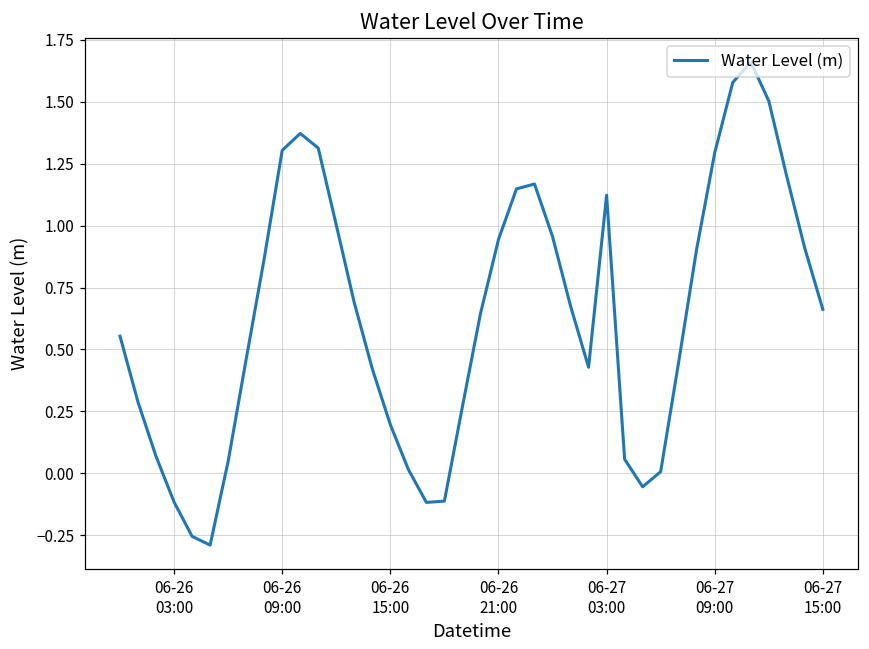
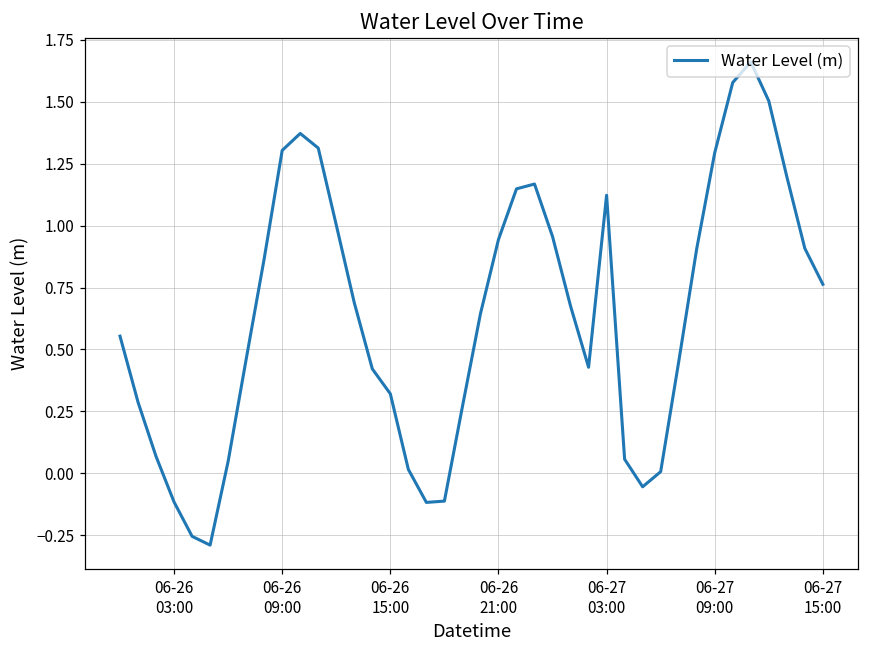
06-26 15:00: 0.20 -> 0.32
06-27 15:00: 0.66 -> 0.76
